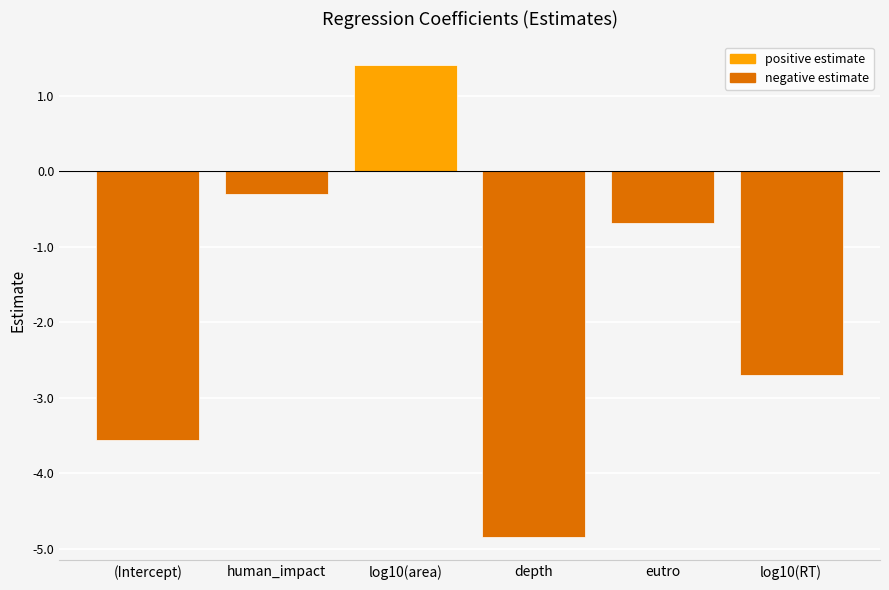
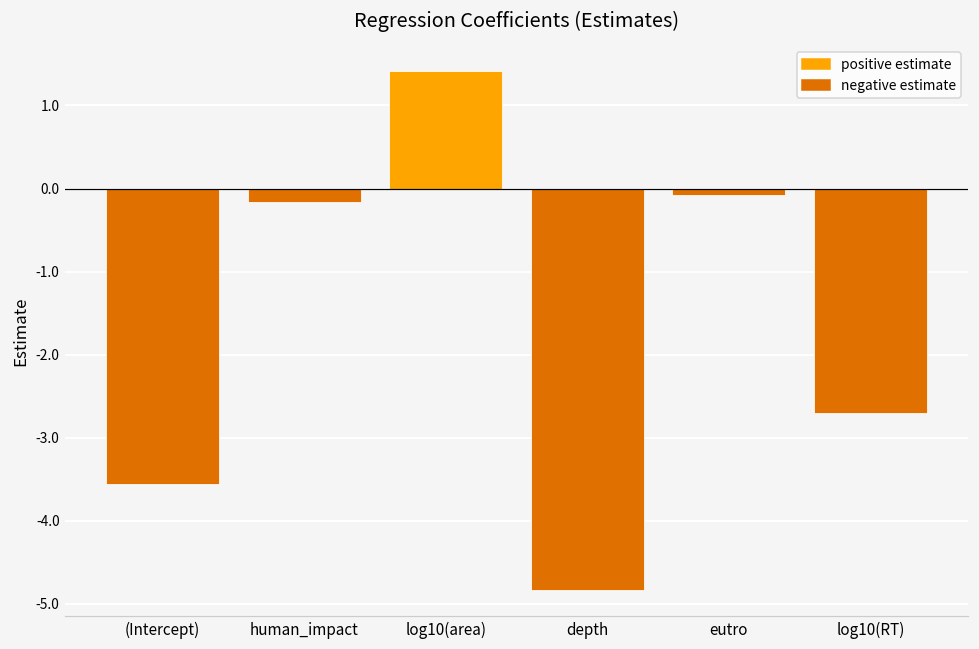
human_impact: -0.3 -> -0.2
eutro: -0.7 -> -0.1
